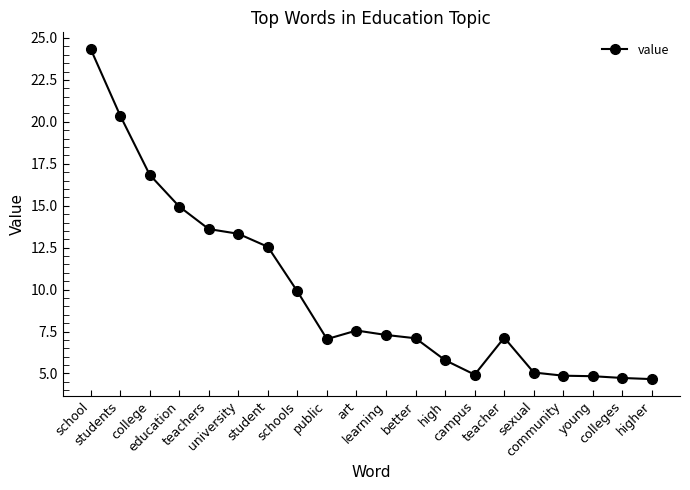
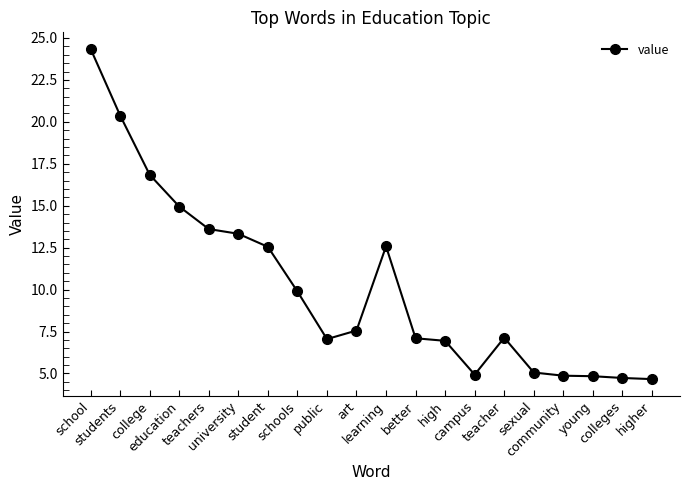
learning: 7.3 -> 12.6
high: 5.8 -> 6.9
